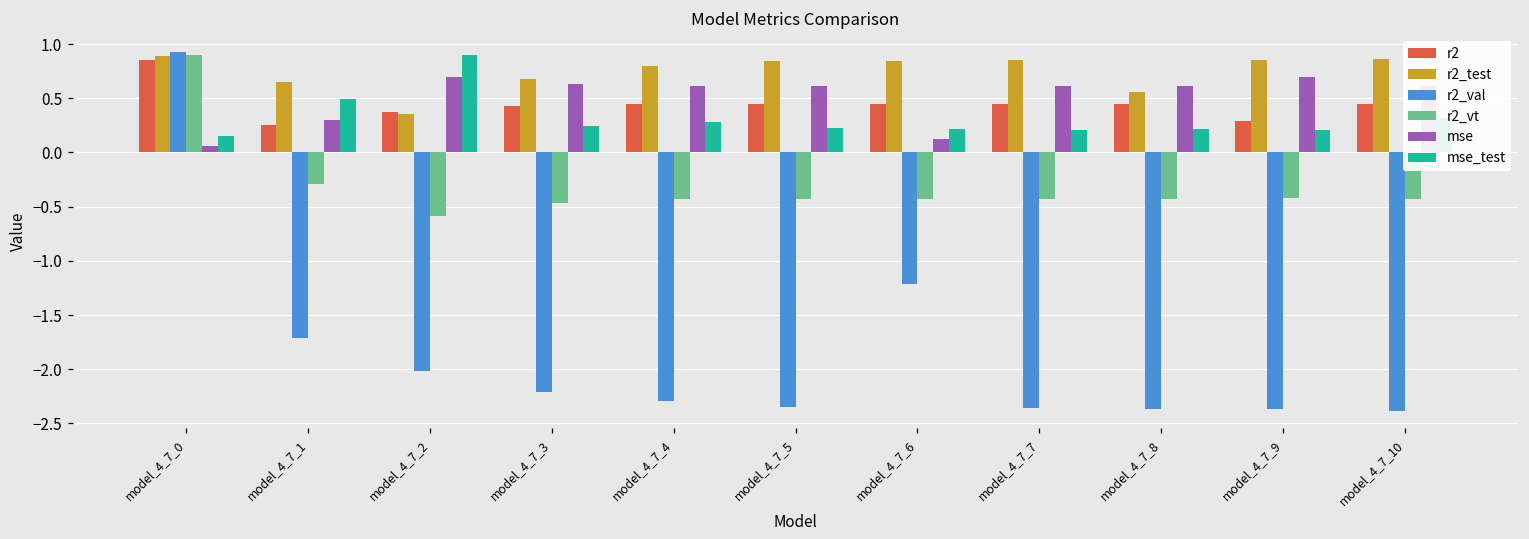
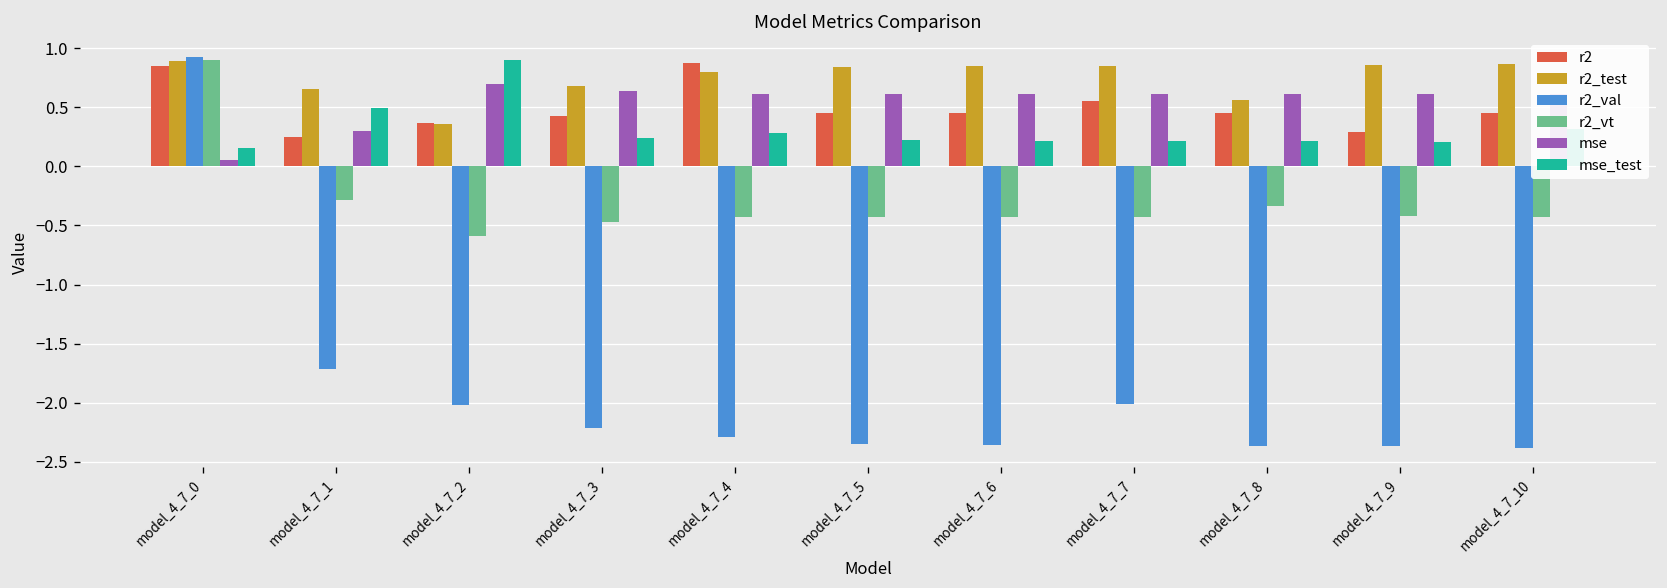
r2, model_4_7_4: 0.4 -> 0.9
r2_val, model_4_7_6: -1.2 -> -2.4
mse, model_4_7_6: 0.1 -> 0.6
r2, model_4_7_7: 0.4 -> 0.6
r2_val, model_4_7_7: -2.4 -> -2.0
r2_vt, model_4_7_8: -0.4 -> -0.3
mse, model_4_7_9: 0.7 -> 0.6
